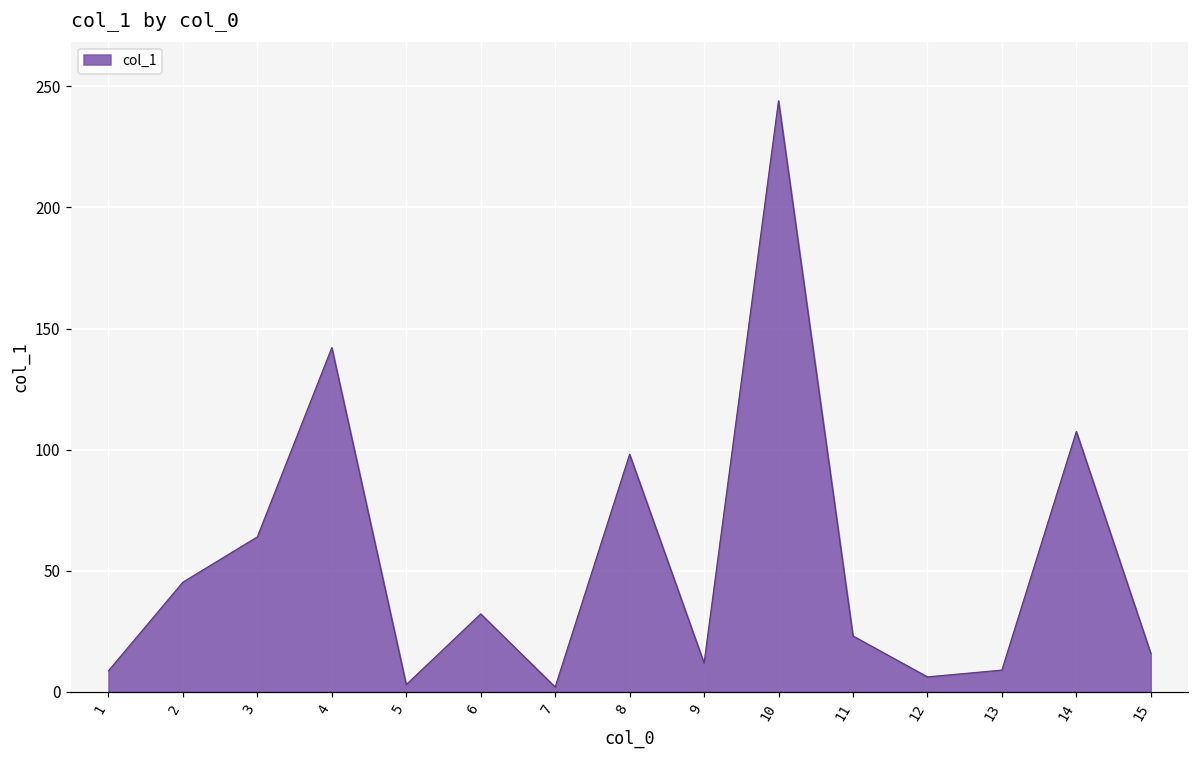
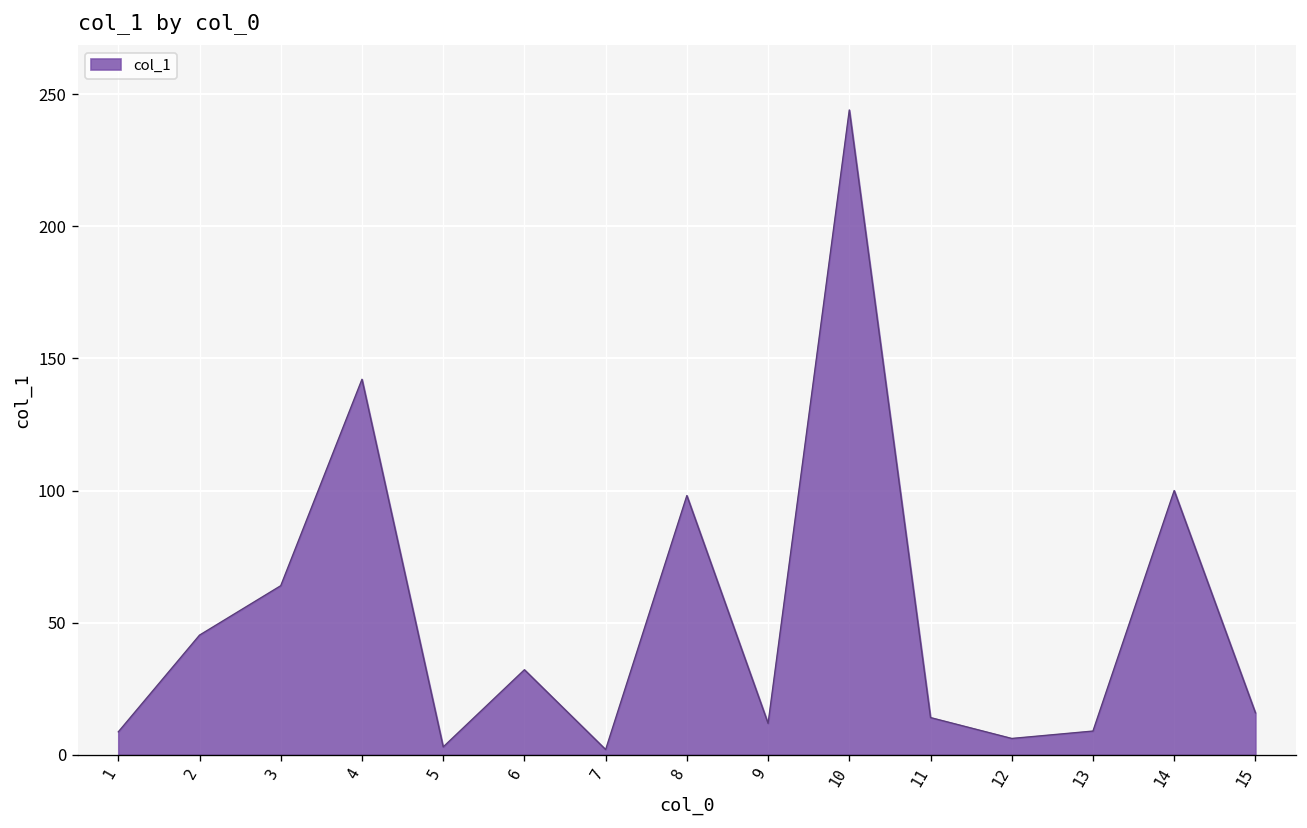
11: 23 -> 14
14: 108 -> 100
